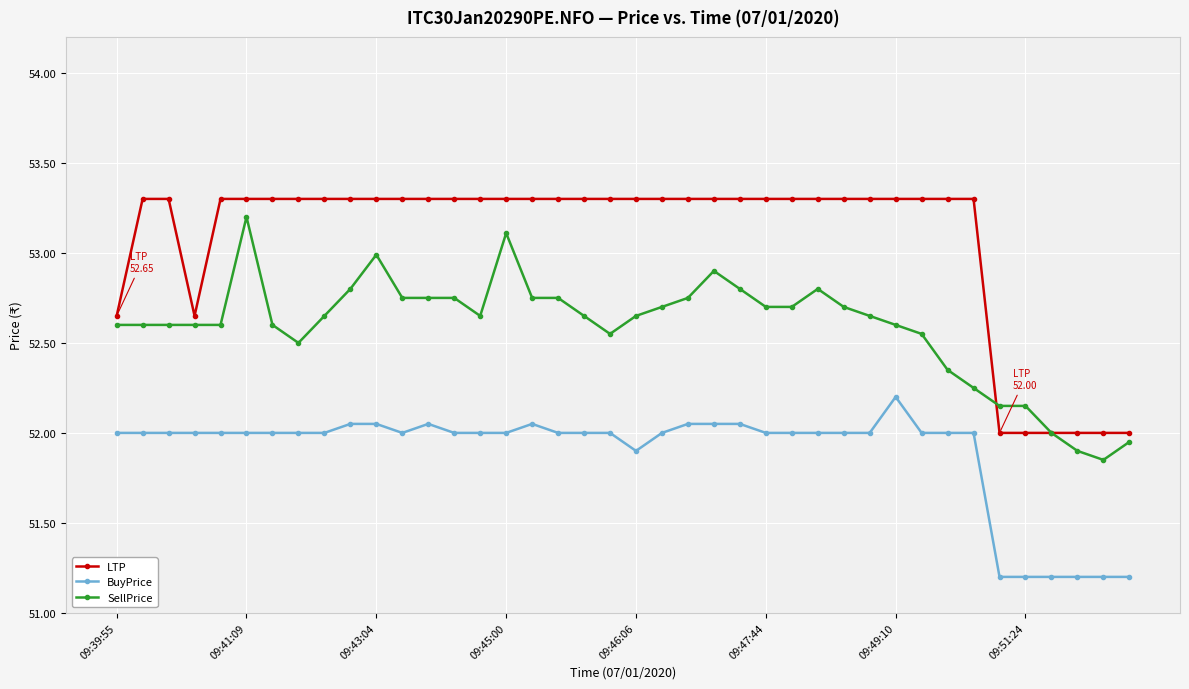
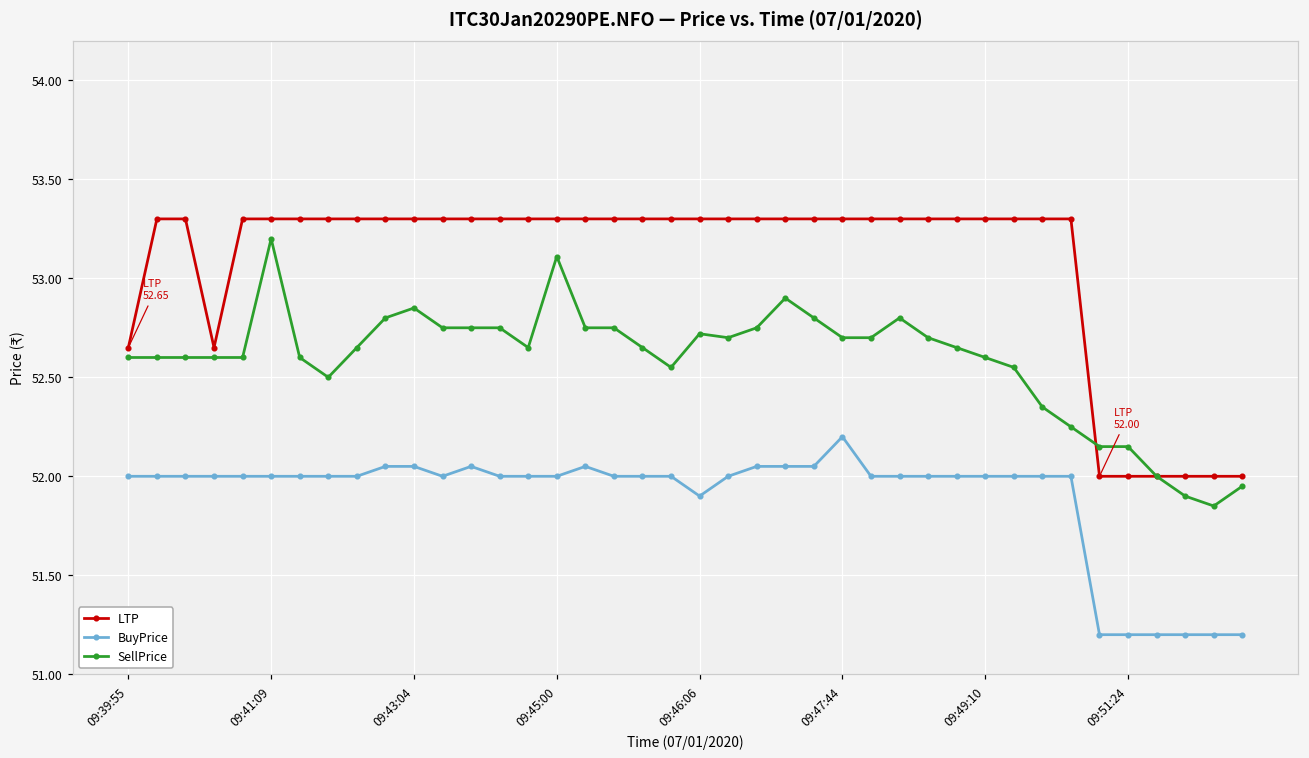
SellPrice, 09:43:04: 52.99 -> 52.85
SellPrice, 09:46:06: 52.65 -> 52.72
BuyPrice, 09:47:44: 52.0 -> 52.2
BuyPrice, 09:49:10: 52.2 -> 52.0
